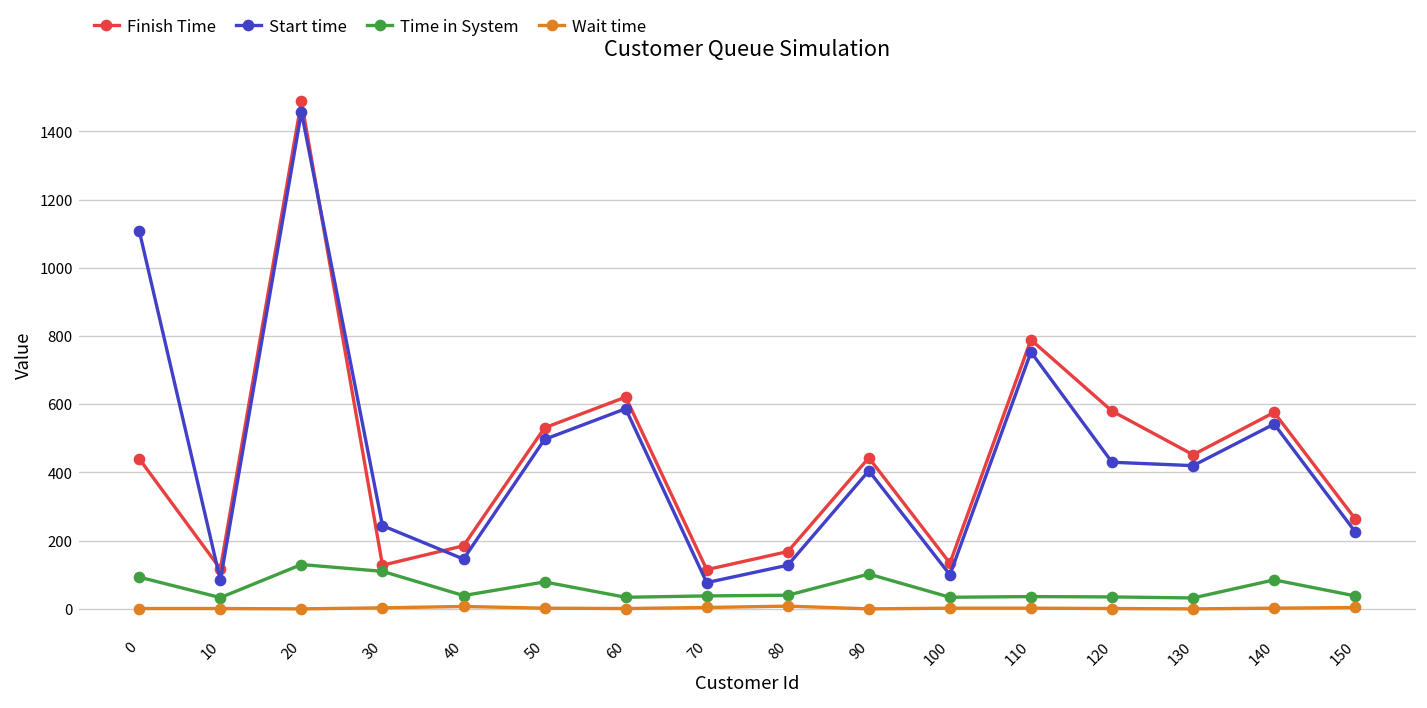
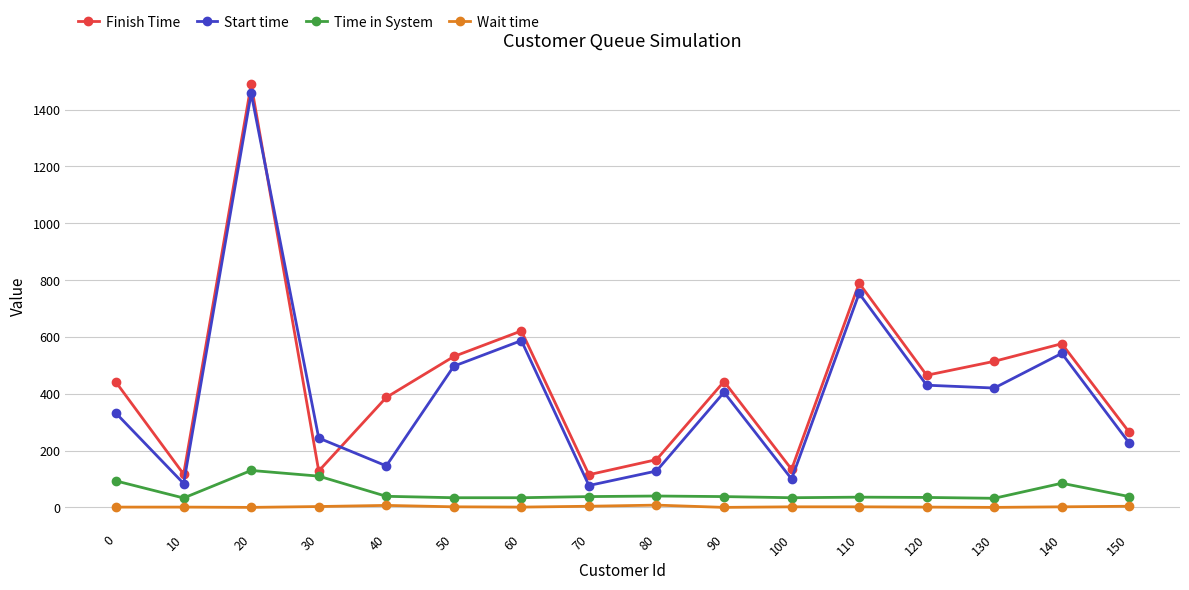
Start time, 0: 1110 -> 330
Finish Time, 40: 190 -> 390
Time in System, 50: 80 -> 30
Time in System, 90: 100 -> 40
Finish Time, 120: 580 -> 470
Finish Time, 130: 450 -> 510
